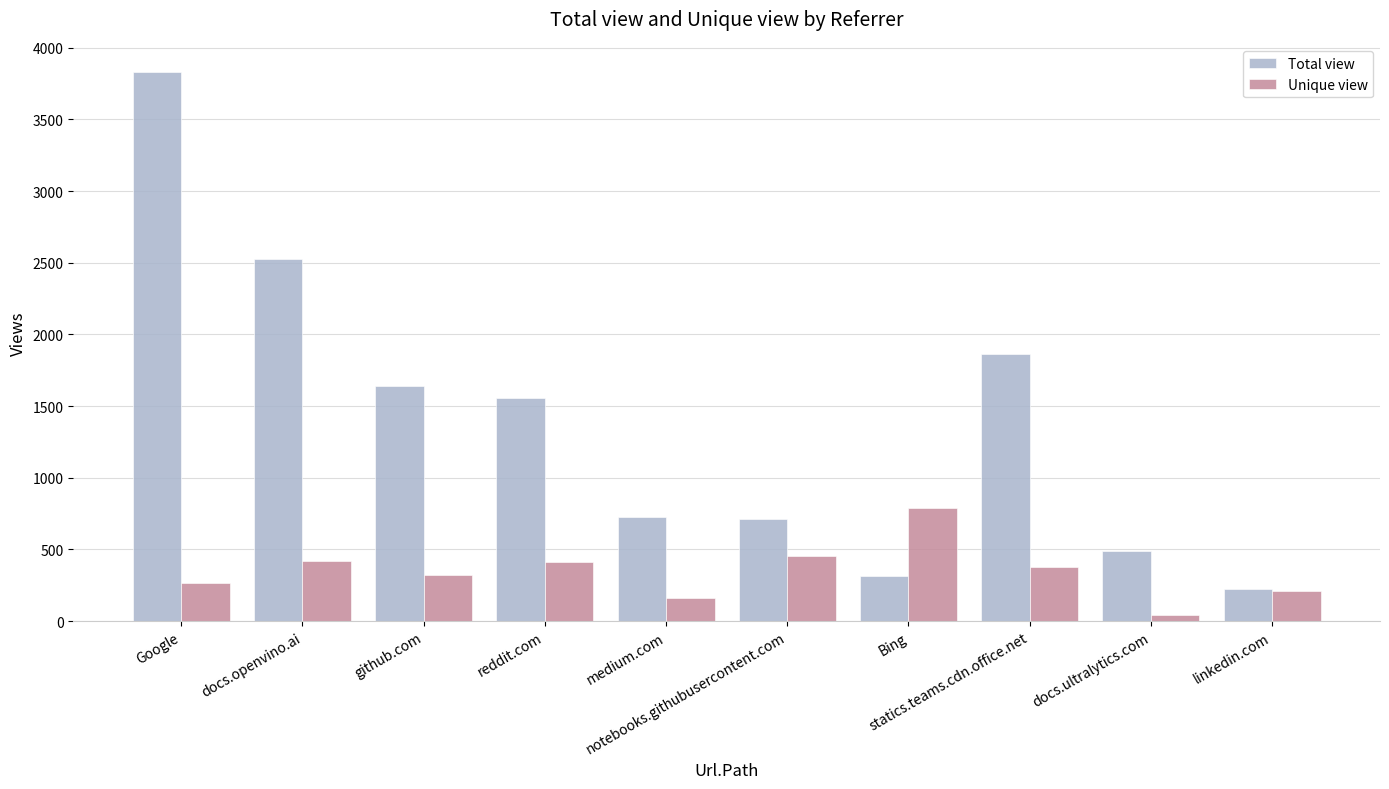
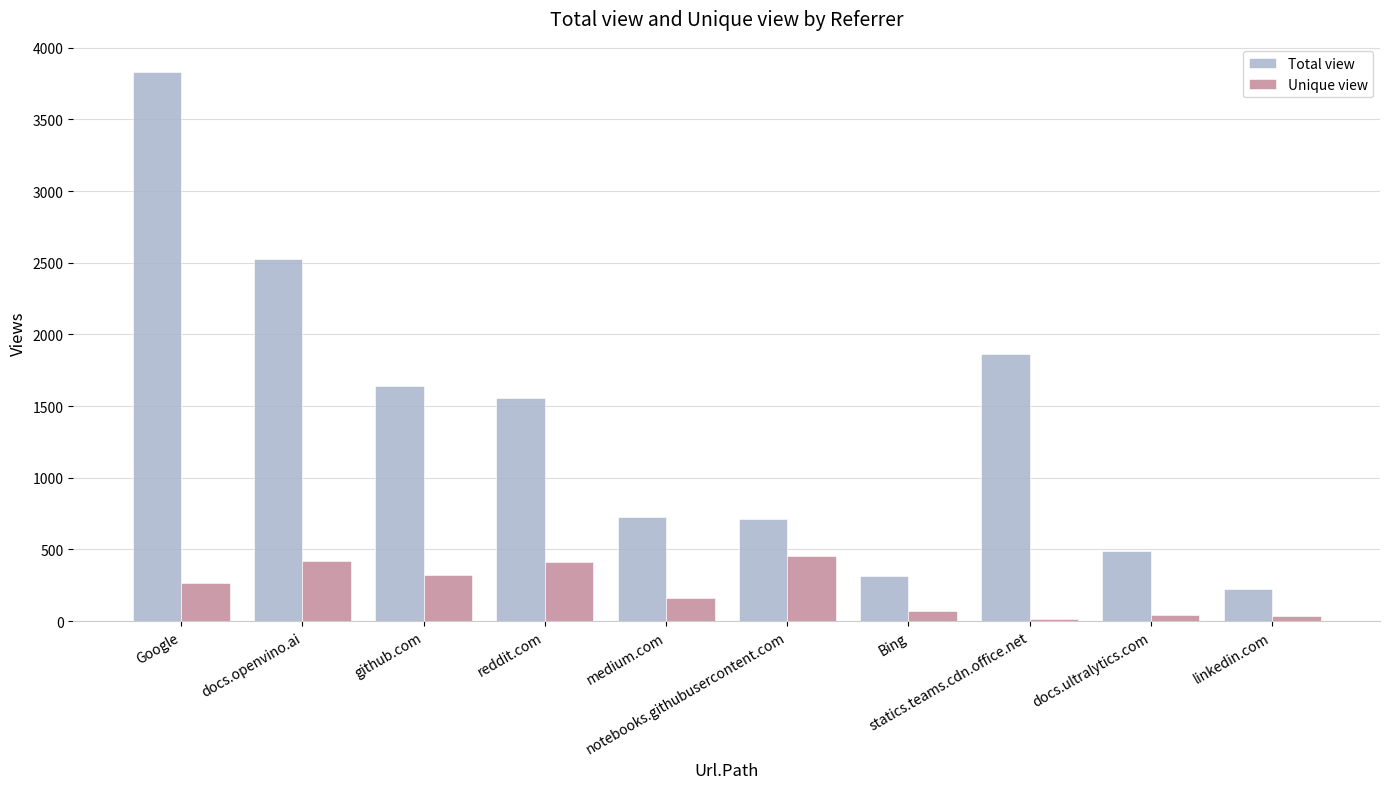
Unique view, Bing: 790 -> 70
Unique view, statics.teams.cdn.office.net: 380 -> 20
Unique view, linkedin.com: 210 -> 40
